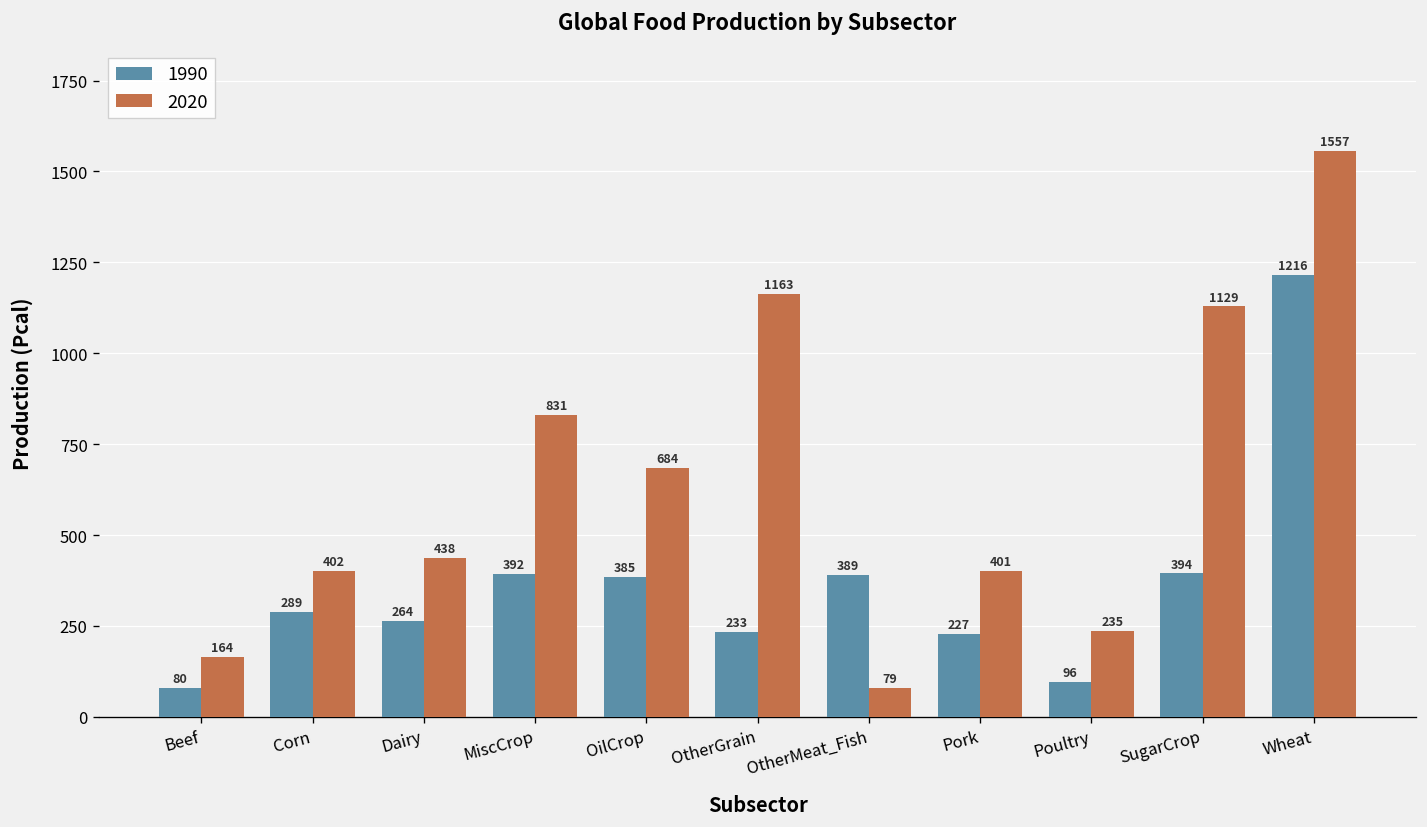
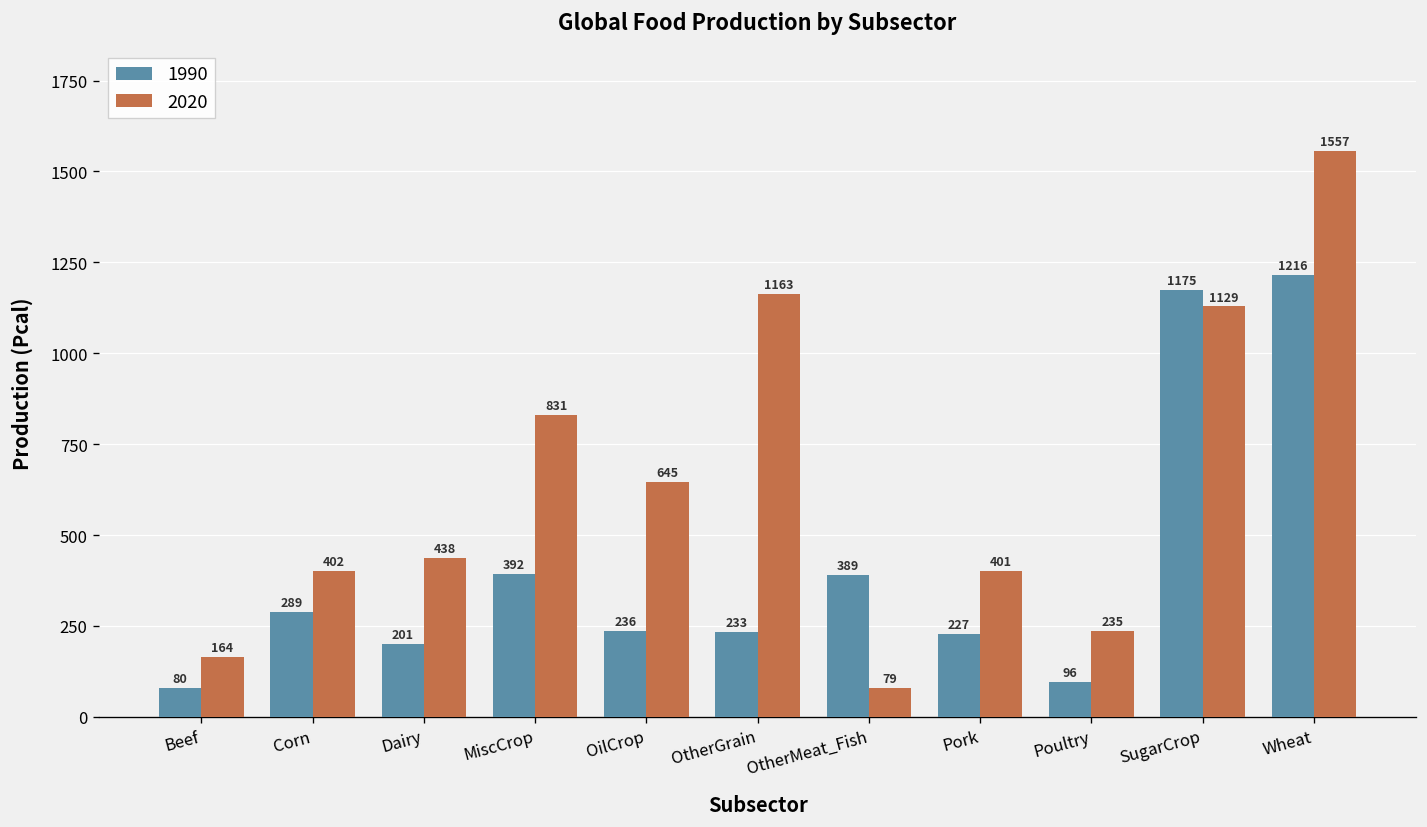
1990, Dairy: 264 -> 201
1990, OilCrop: 385 -> 236
2020, OilCrop: 684 -> 645
1990, SugarCrop: 394 -> 1175
